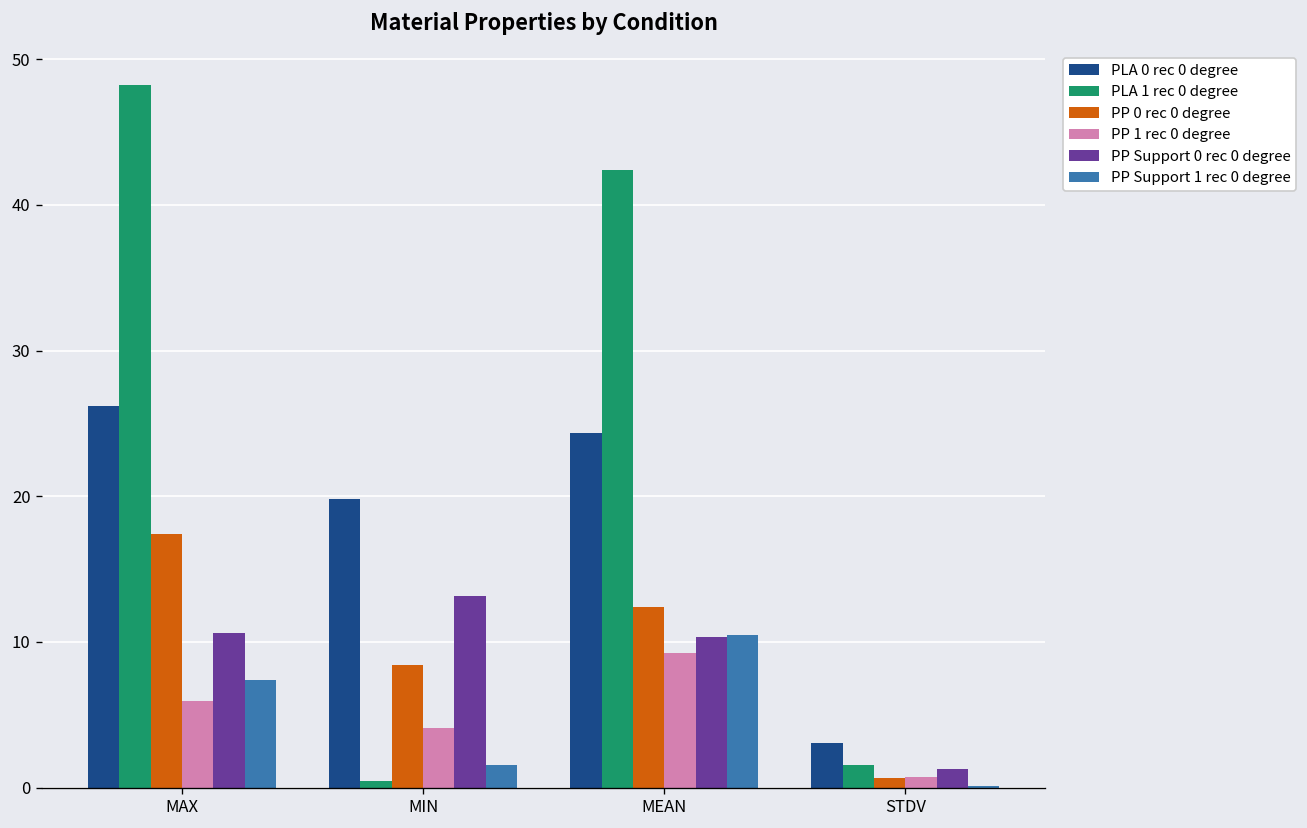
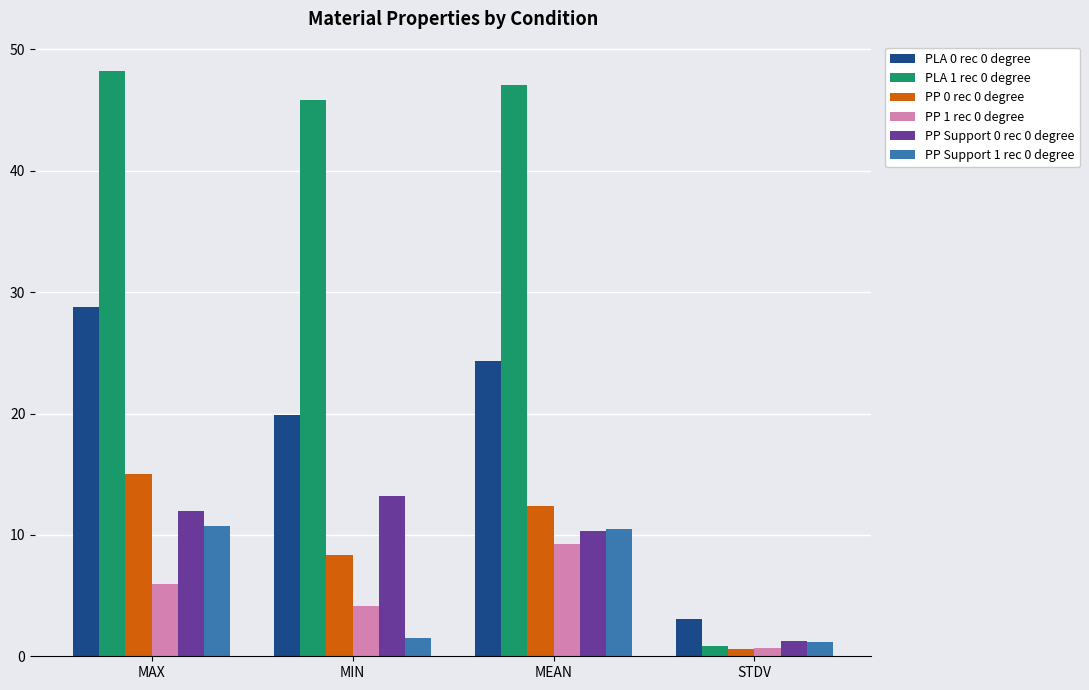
PLA 0 rec 0 degree, MAX: 26.2 -> 28.8
PP 0 rec 0 degree, MAX: 17.4 -> 15.0
PP Support 0 rec 0 degree, MAX: 10.6 -> 12.0
PP Support 1 rec 0 degree, MAX: 7.4 -> 10.7
PLA 1 rec 0 degree, MIN: 0.5 -> 45.9
PLA 1 rec 0 degree, MEAN: 42.4 -> 47.0
PLA 1 rec 0 degree, STDV: 1.6 -> 0.9
PP Support 1 rec 0 degree, STDV: 0.1 -> 1.1
